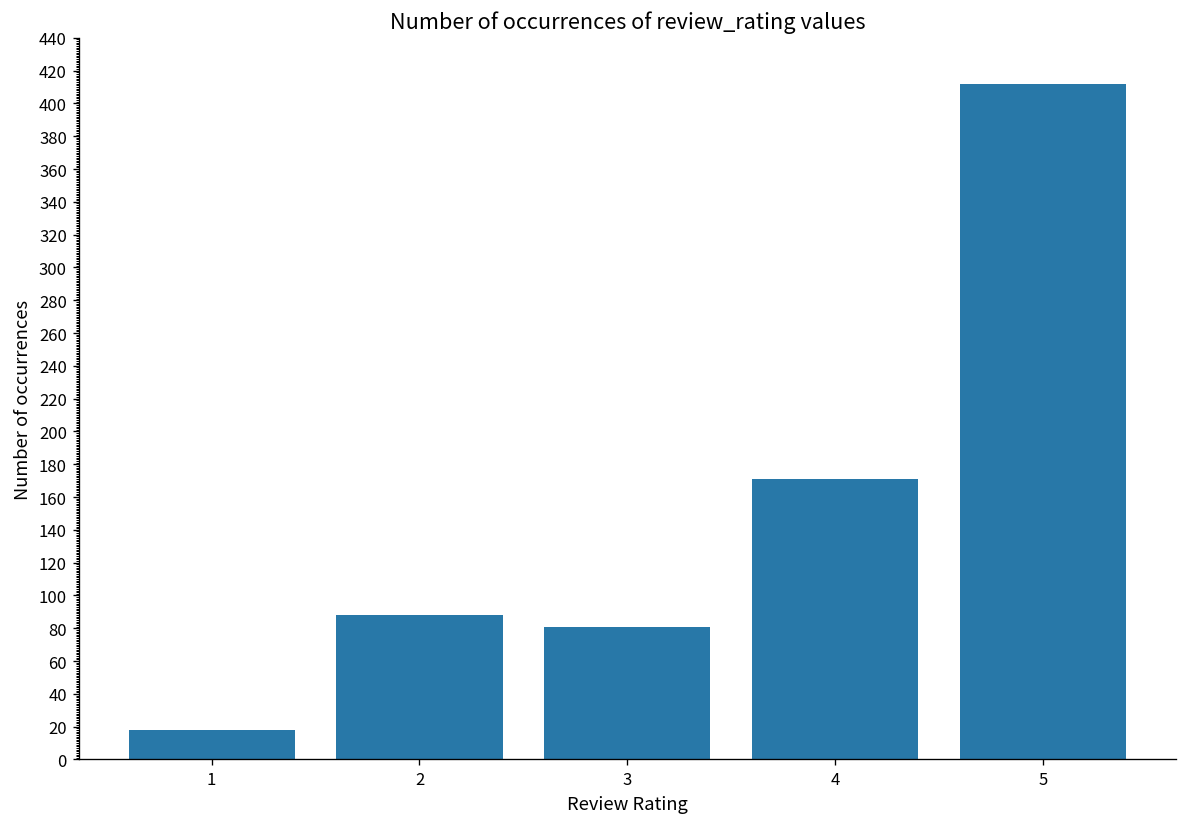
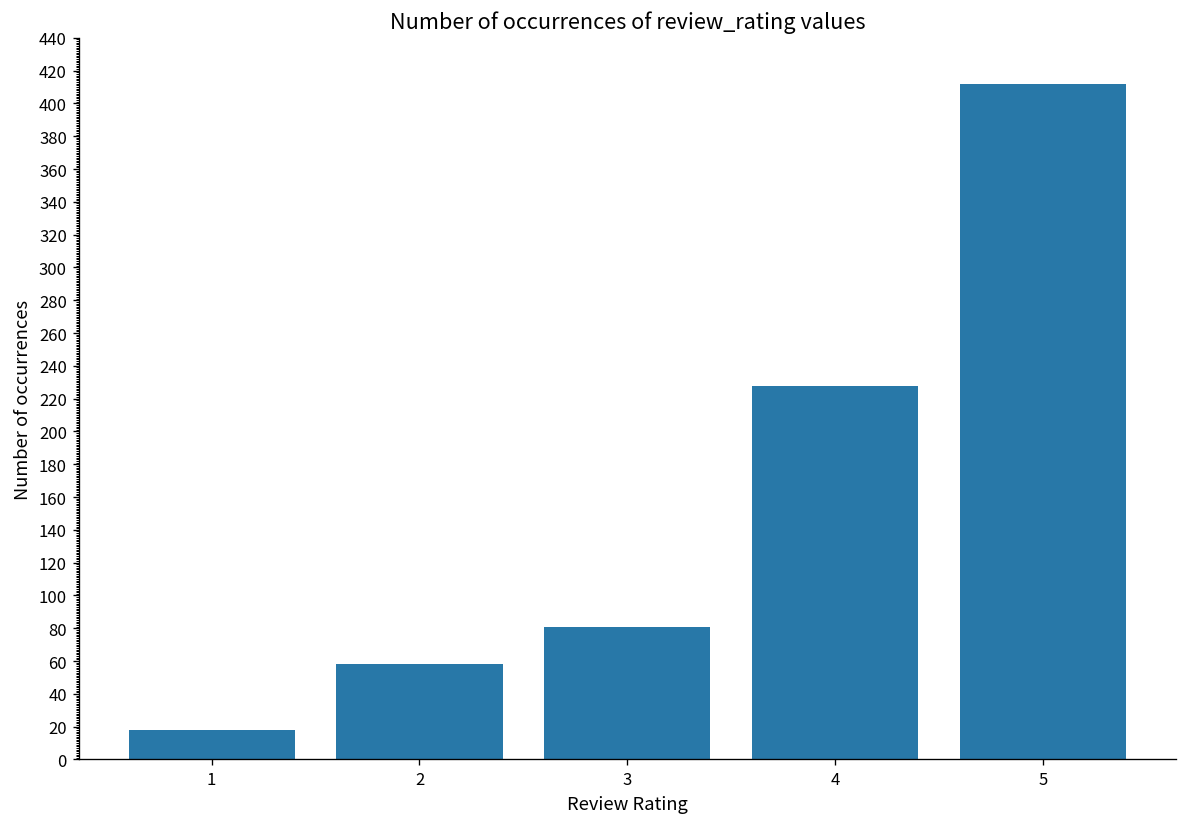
2: 88 -> 58
4: 171 -> 228
